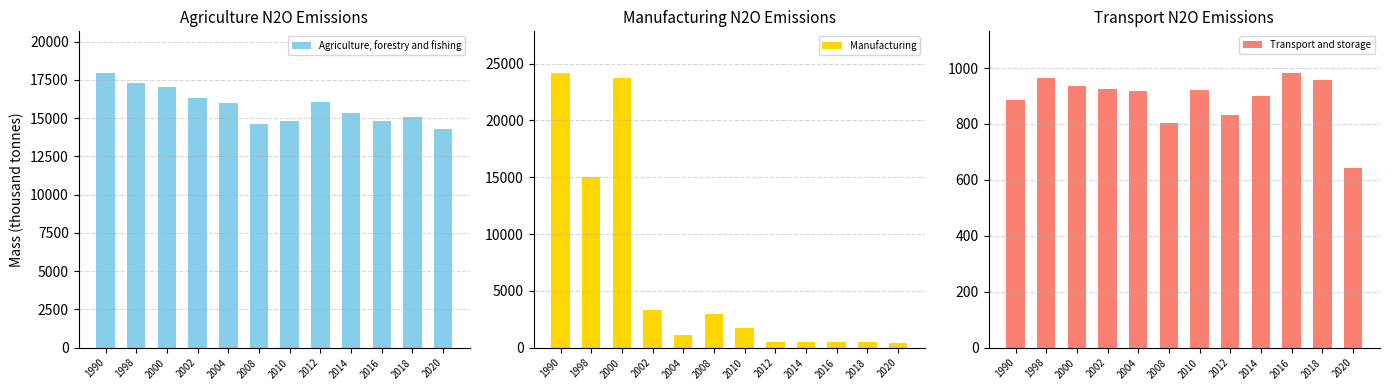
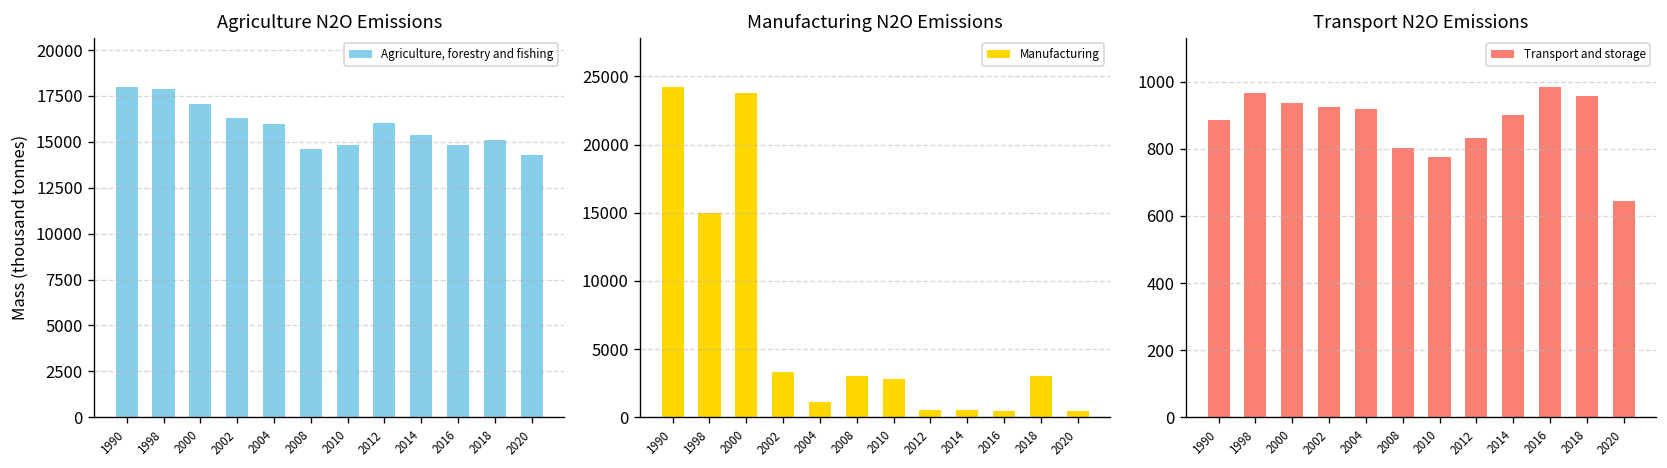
Agriculture N2O Emissions, 1998: 17300 -> 17900
Manufacturing N2O Emissions, 2010: 1700 -> 2800
Manufacturing N2O Emissions, 2018: 500 -> 3000
Transport N2O Emissions, 2010: 920 -> 780
